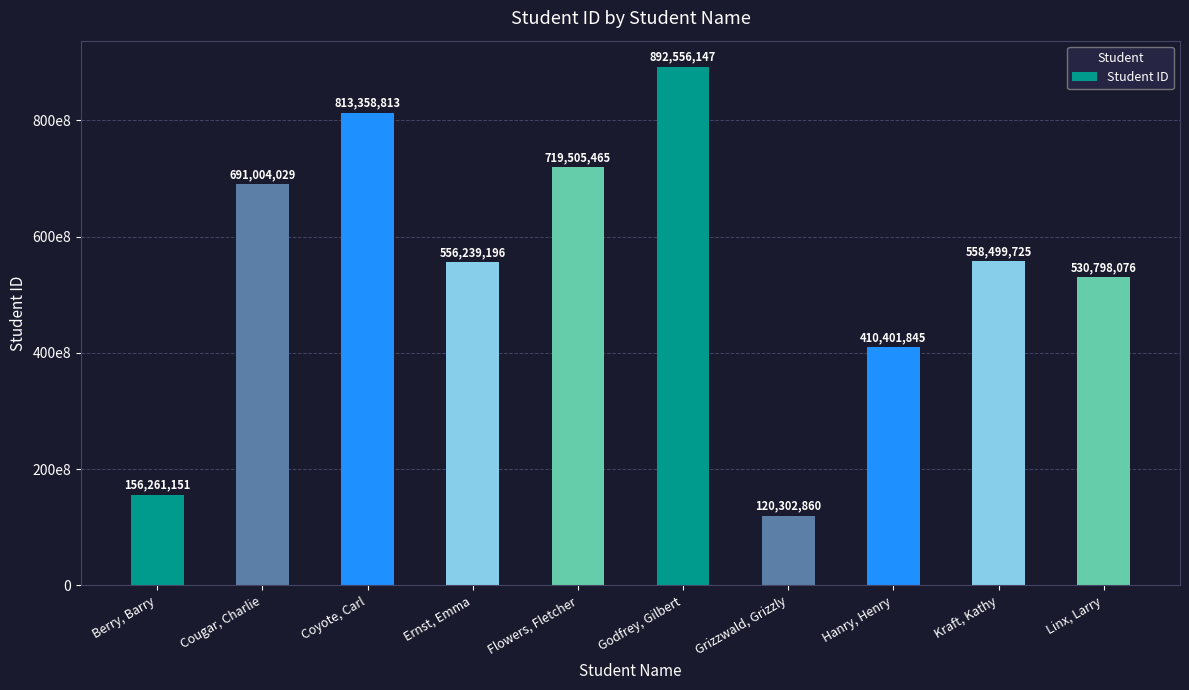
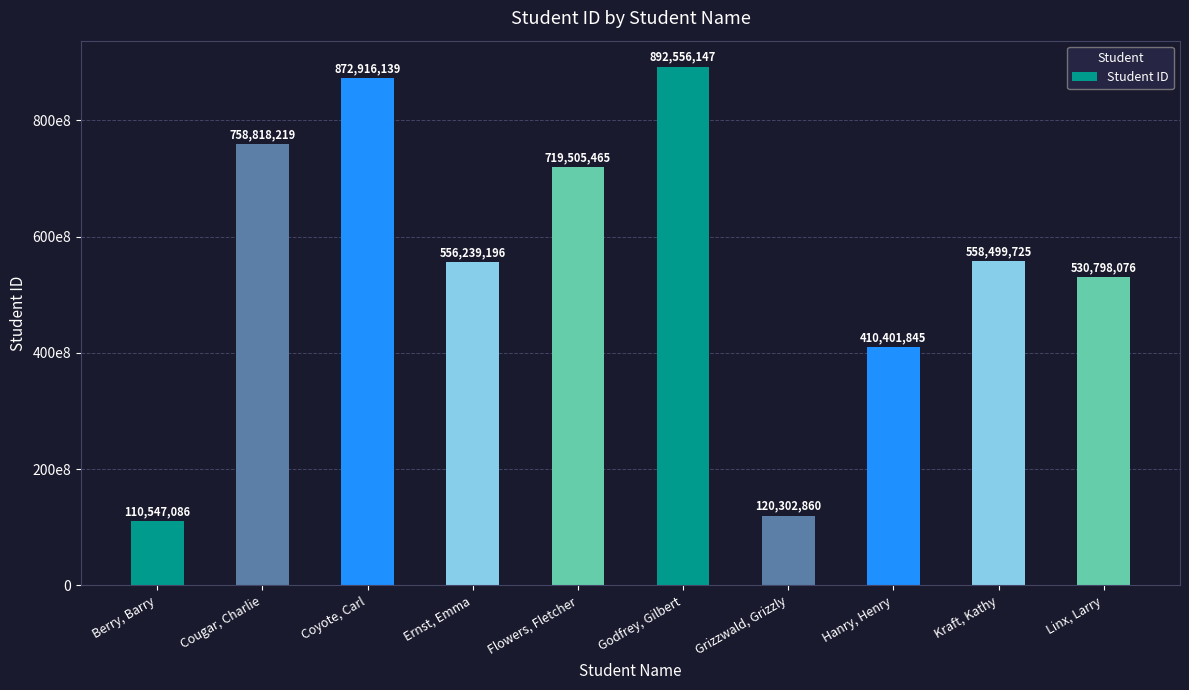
Berry, Barry: 156,261,151 -> 110,547,086
Cougar, Charlie: 691,004,029 -> 758,818,219
Coyote, Carl: 813,358,813 -> 872,916,139
